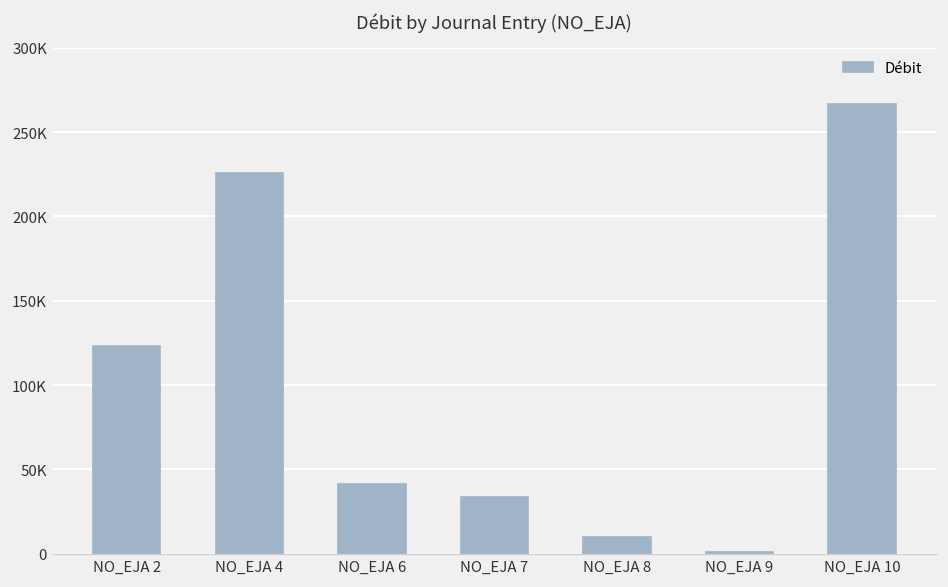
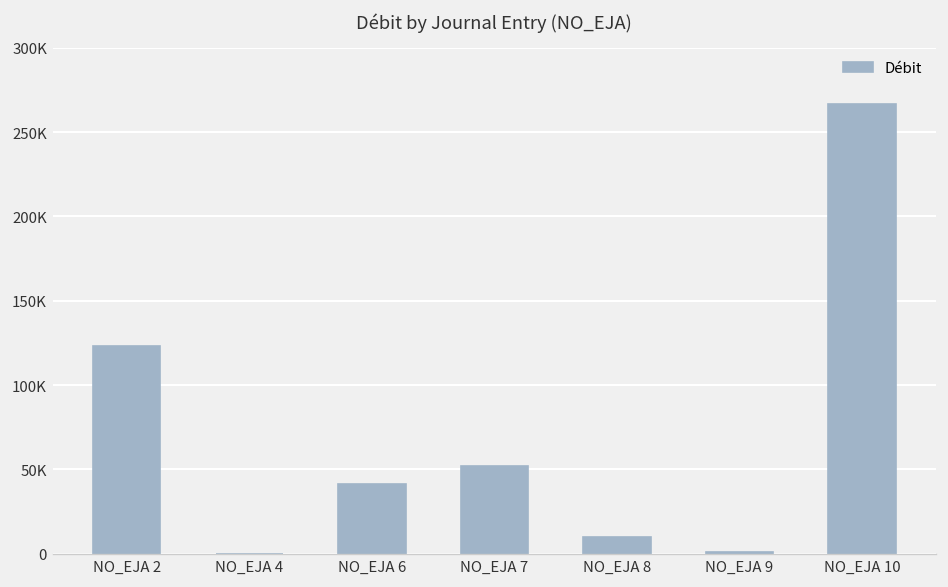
NO_EJA 4: 226000 -> 0
NO_EJA 7: 34000 -> 52000
